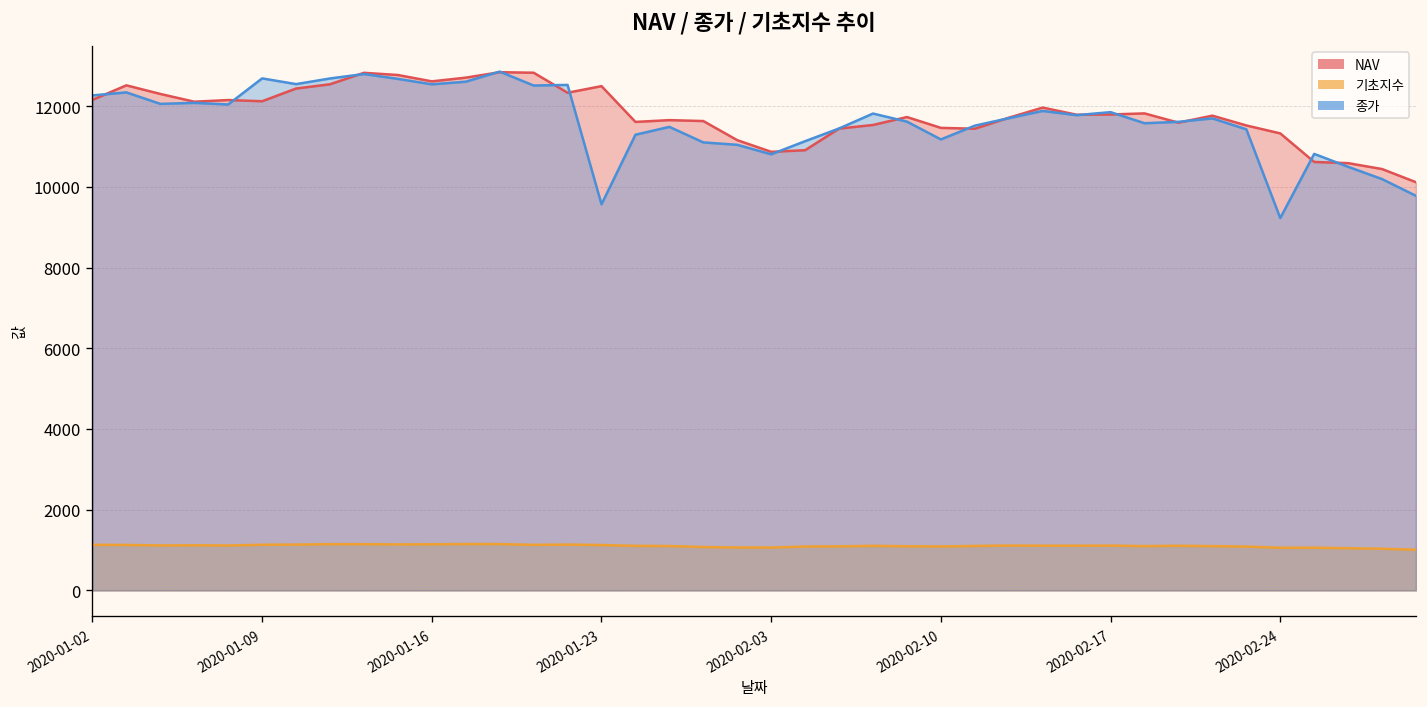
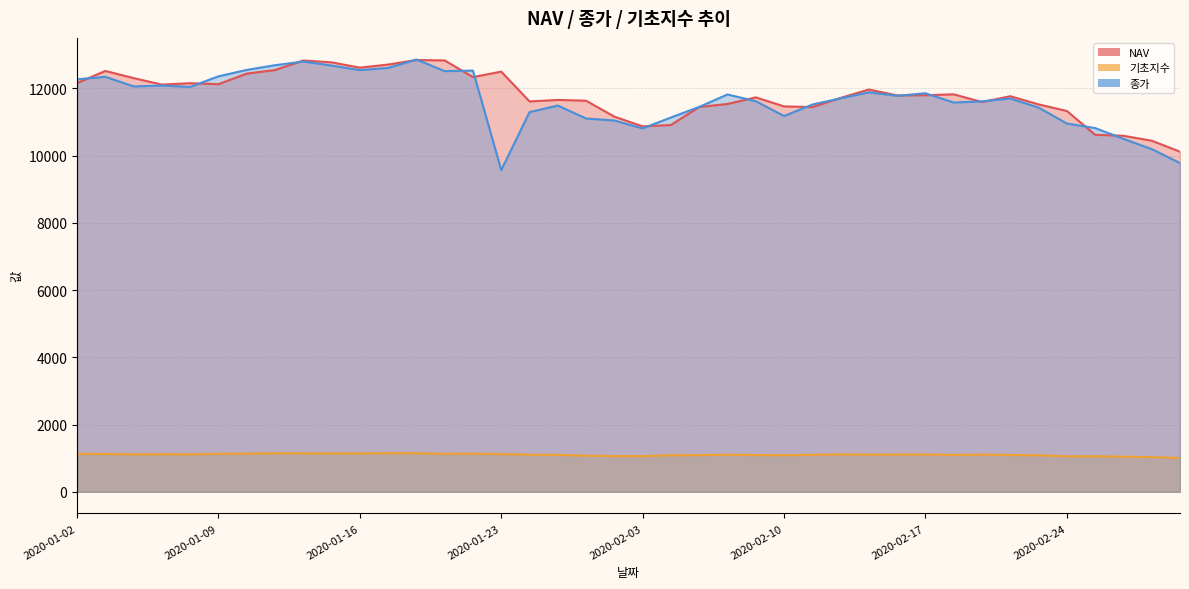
종가, 2020-01-09: 12700 -> 12400
종가, 2020-02-24: 9200 -> 11000
